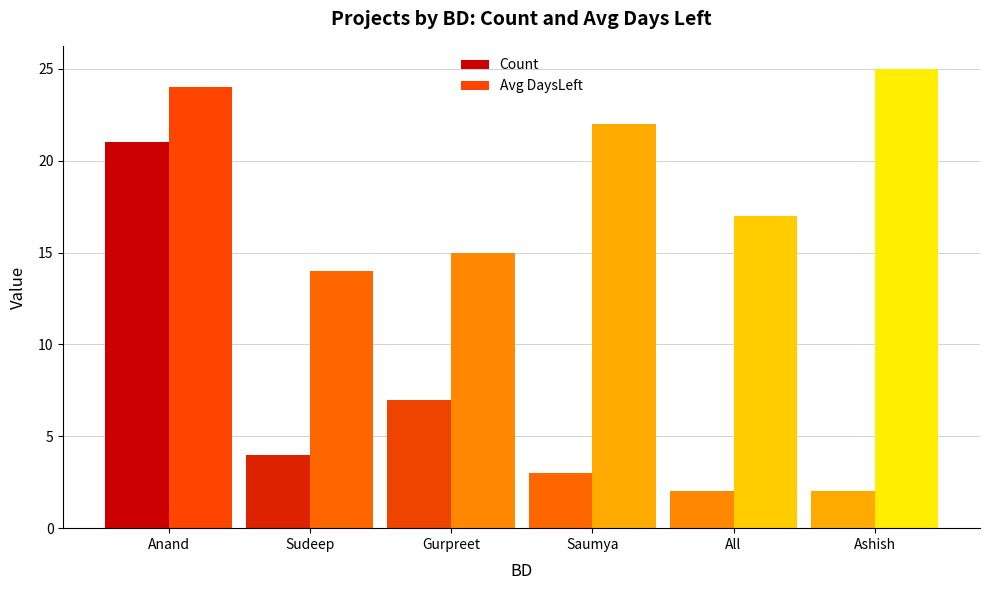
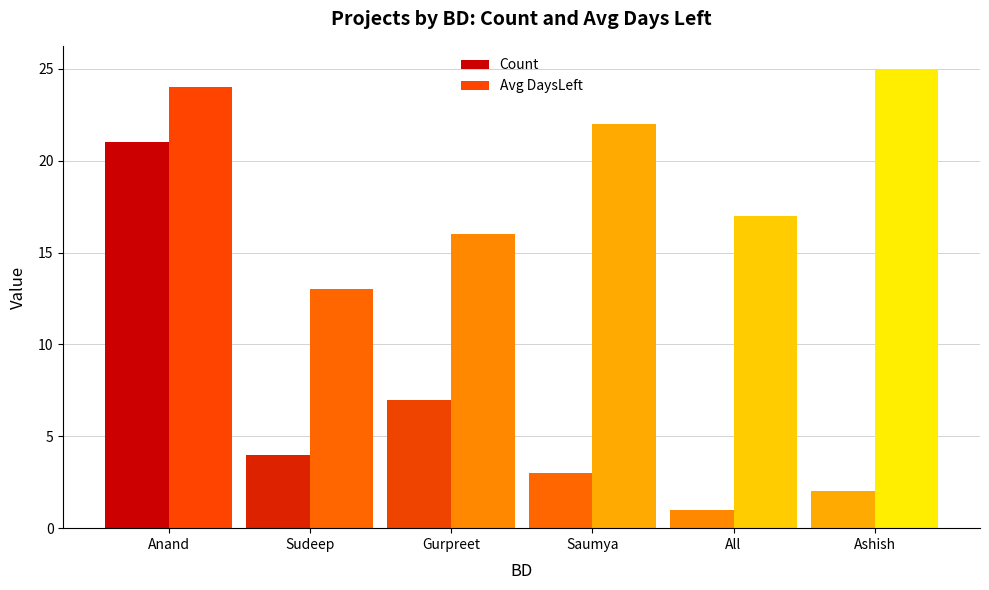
Avg DaysLeft, Sudeep: 14 -> 13
Avg DaysLeft, Gurpreet: 15 -> 16
Count, All: 2 -> 1
